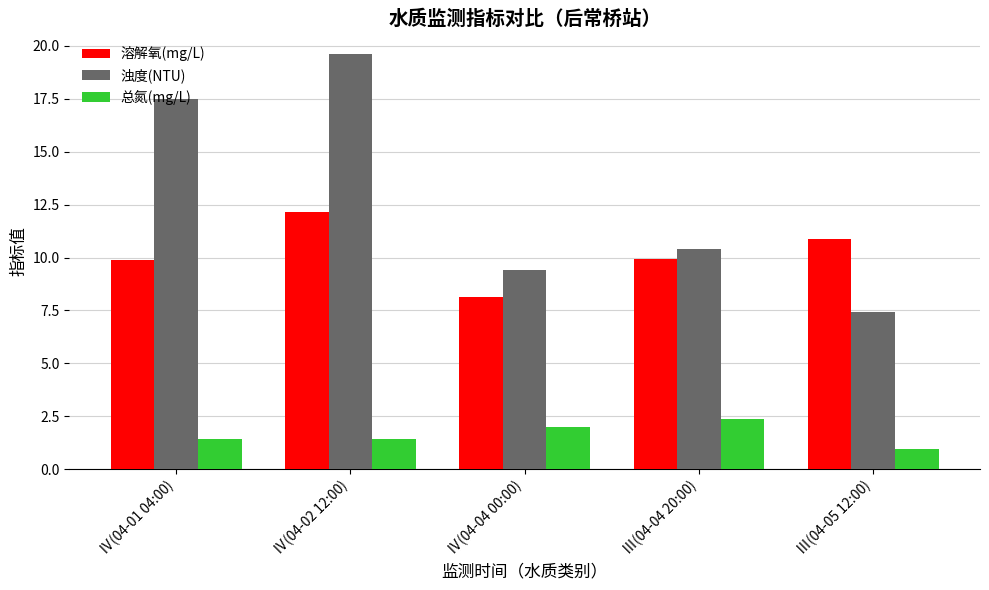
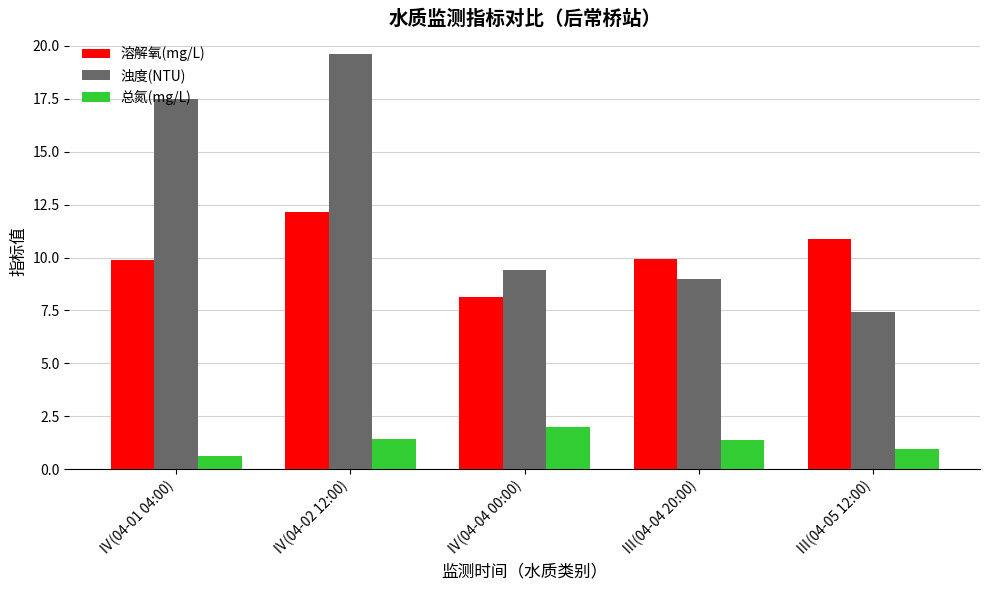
总氮(mg/L), Ⅳ(04-01 04:00): 1.4 -> 0.6
浊度(NTU), Ⅲ(04-04 20:00): 10.4 -> 9.0
总氮(mg/L), Ⅲ(04-04 20:00): 2.4 -> 1.4
